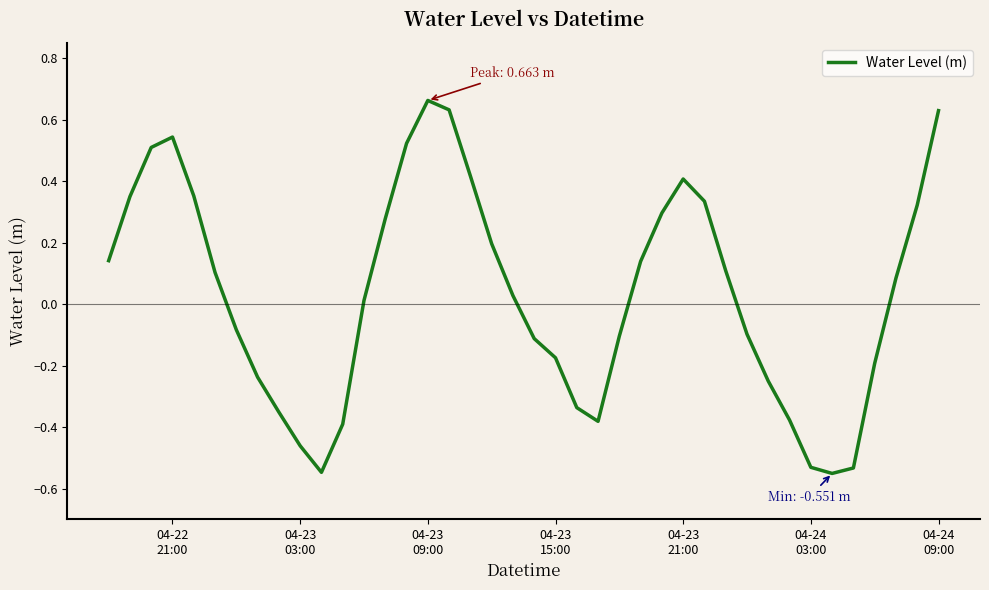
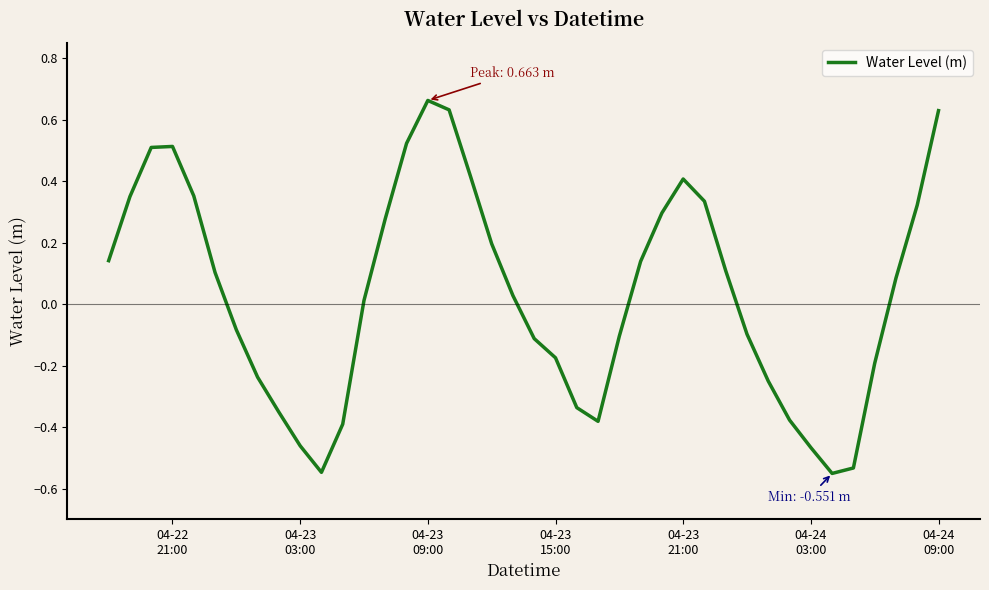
04-22 21:00: 0.54 -> 0.51
04-24 03:00: -0.53 -> -0.47
